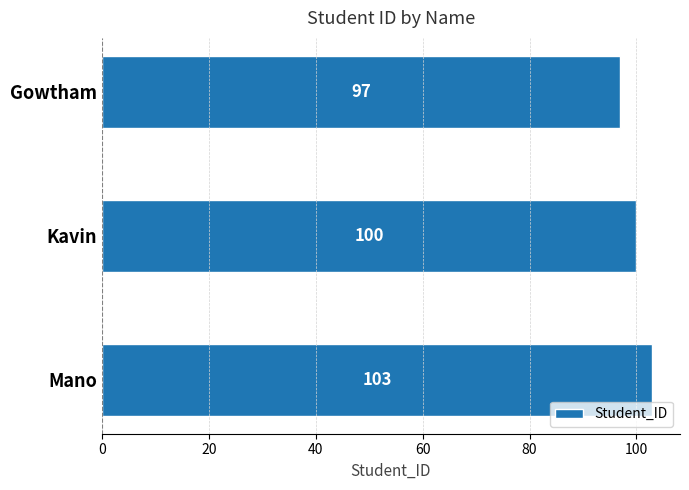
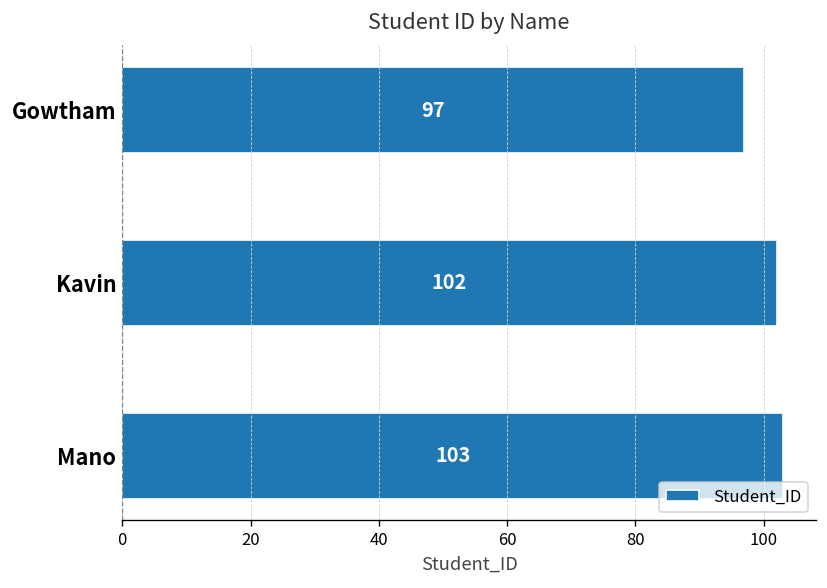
Kavin: 100 -> 102
